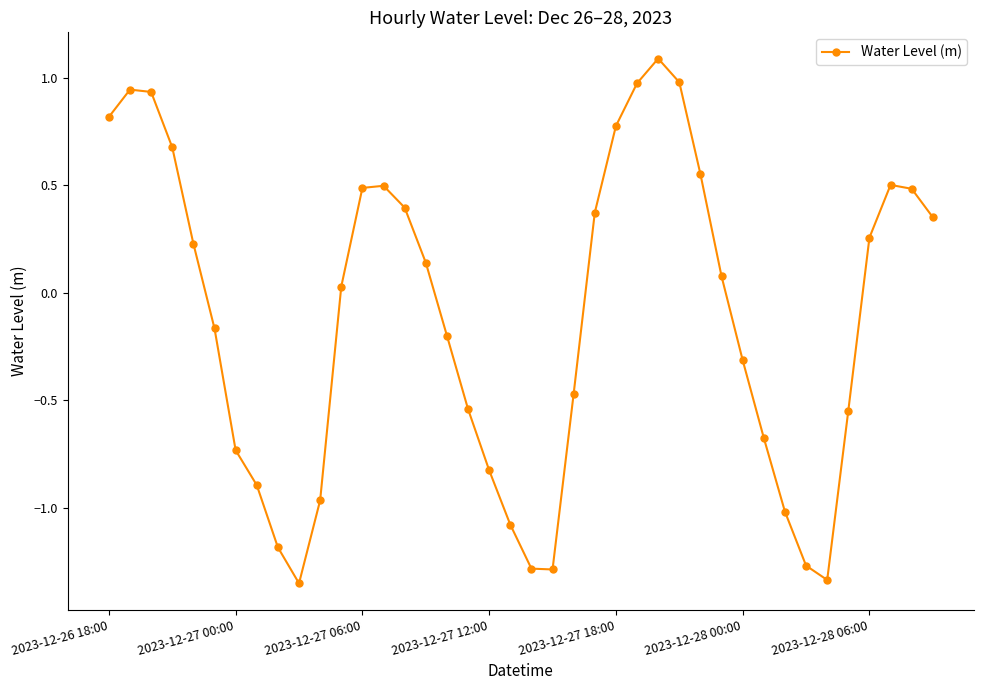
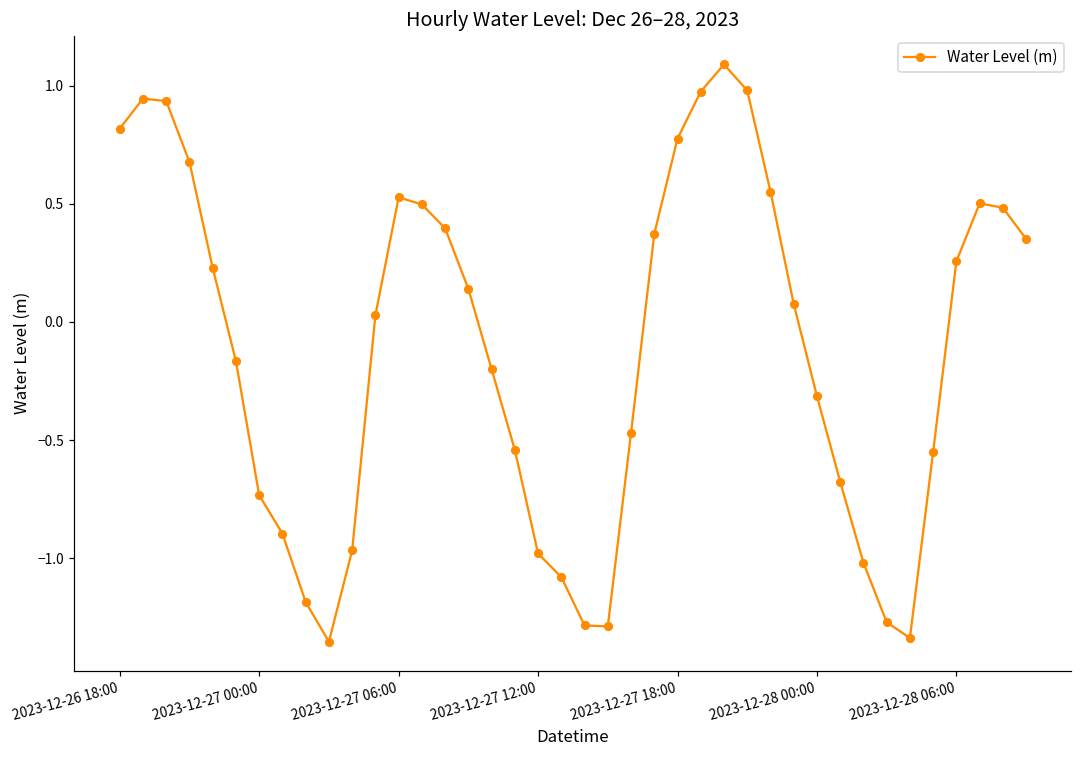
2023-12-27 06:00: 0.49 -> 0.53
2023-12-27 12:00: -0.83 -> -0.98
